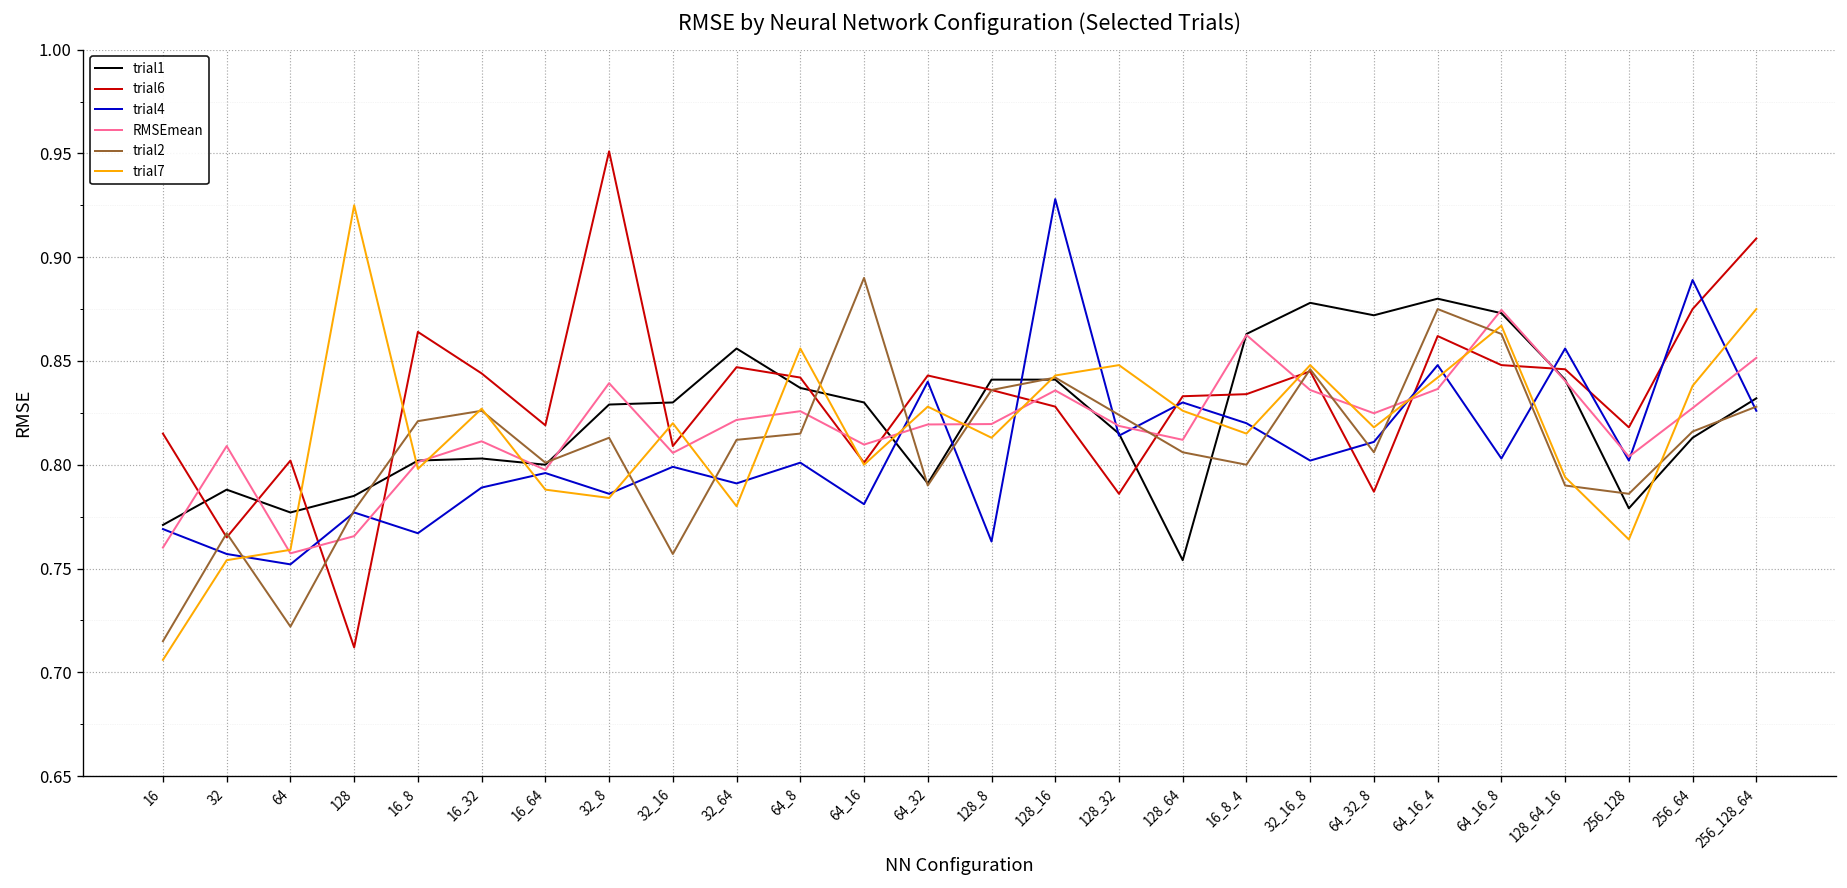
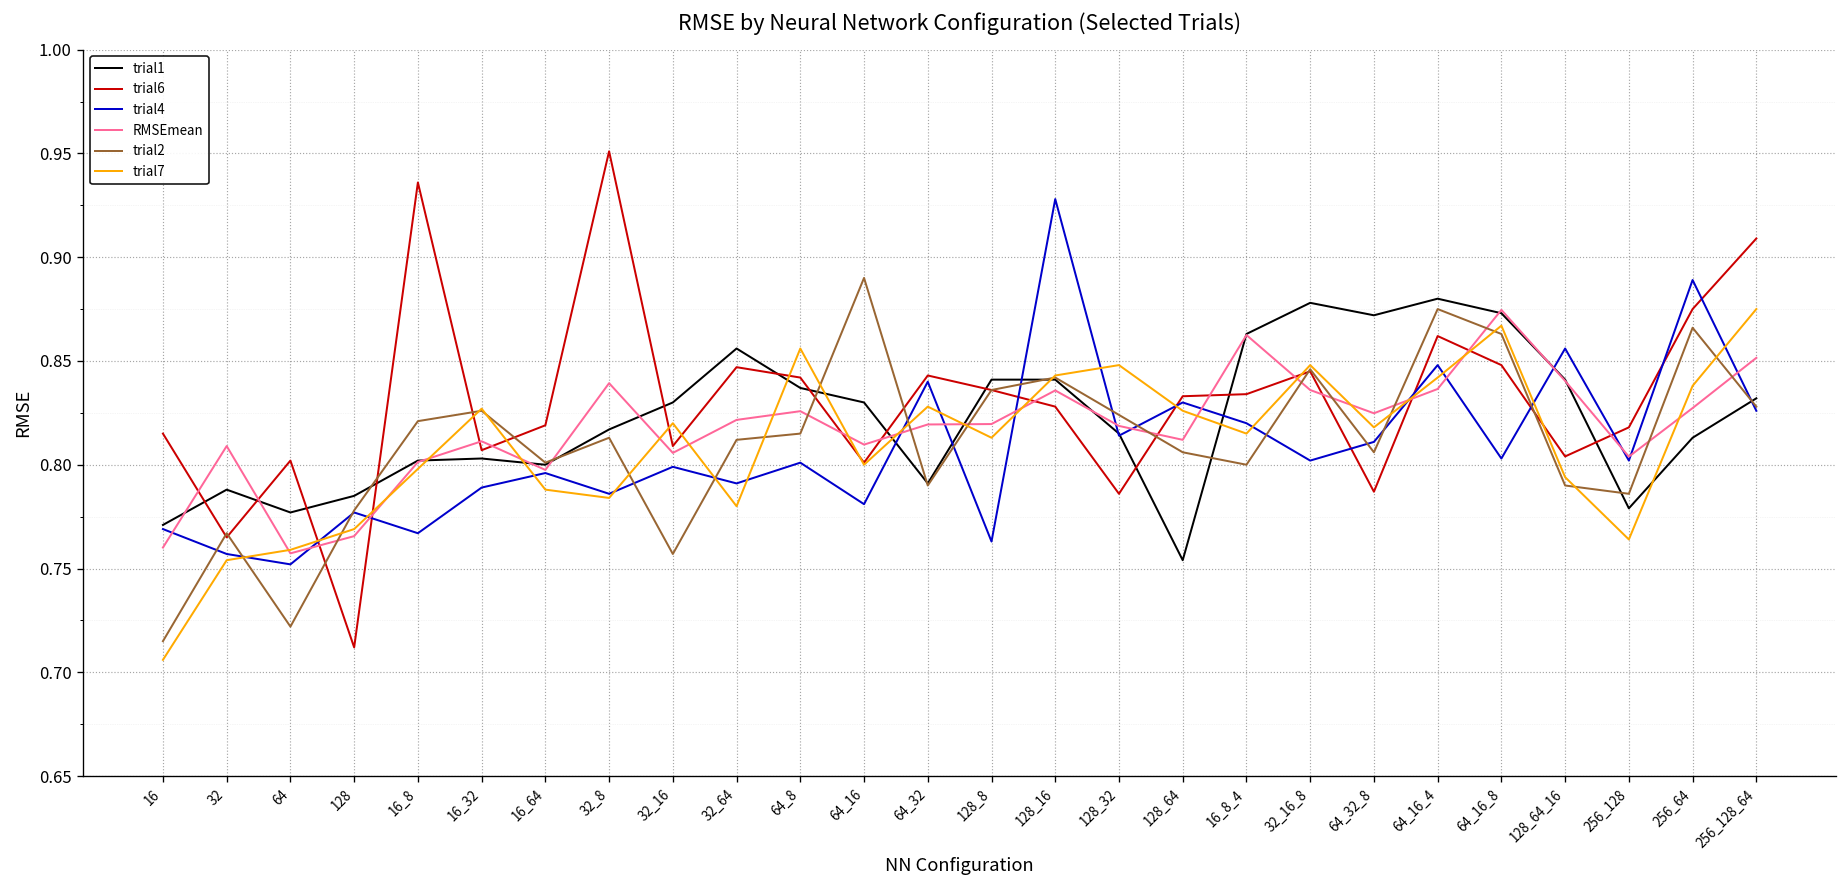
trial7, 128: 0.925 -> 0.769
trial6, 16_8: 0.864 -> 0.936
trial6, 16_32: 0.844 -> 0.807
trial1, 32_8: 0.829 -> 0.817
trial6, 128_64_16: 0.846 -> 0.804
trial2, 256_64: 0.816 -> 0.866
